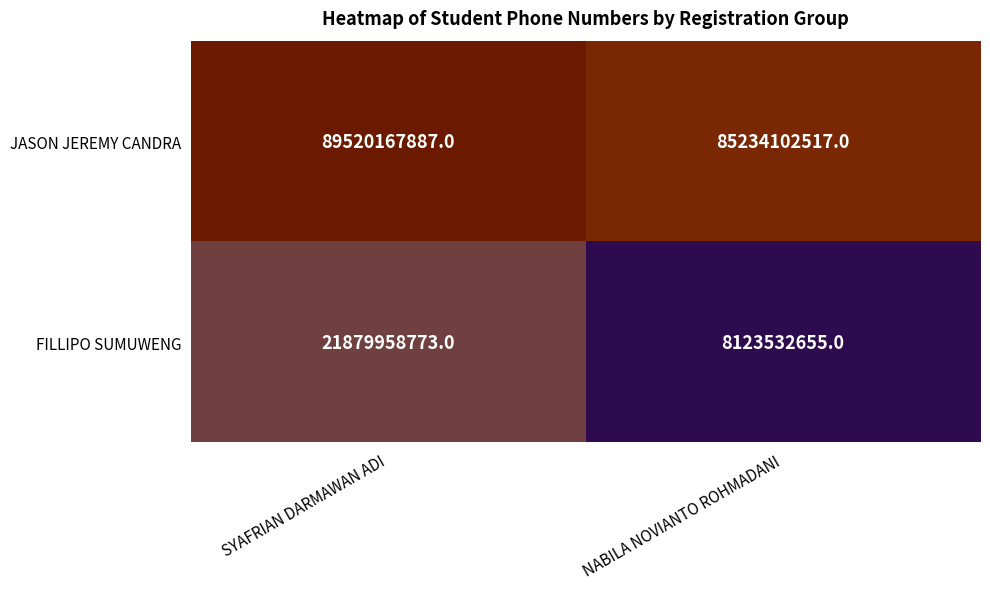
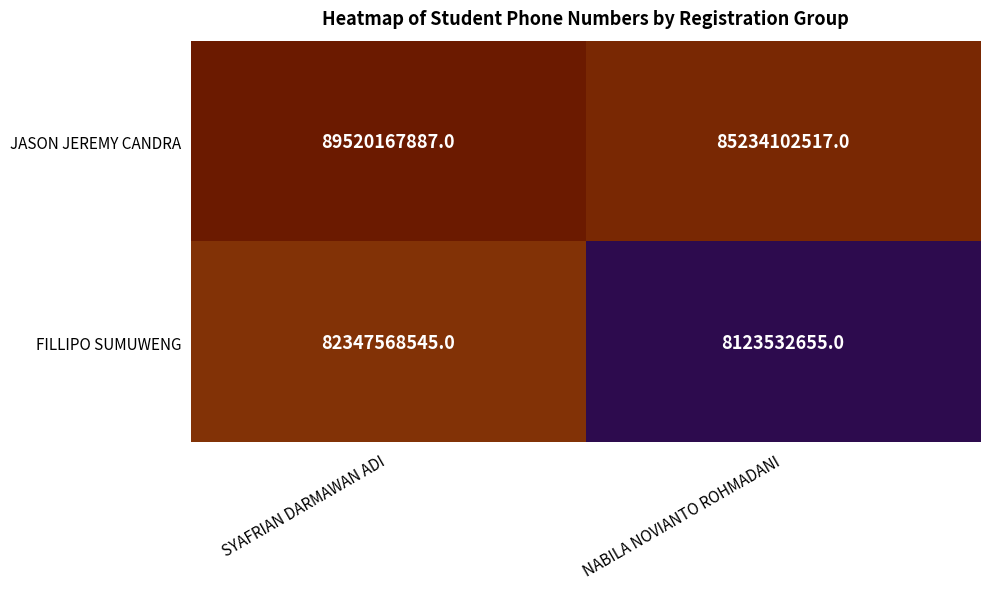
FILLIPO SUMUWENG, SYAFRIAN DARMAWAN ADI: 21879958773.0 -> 82347568545.0
